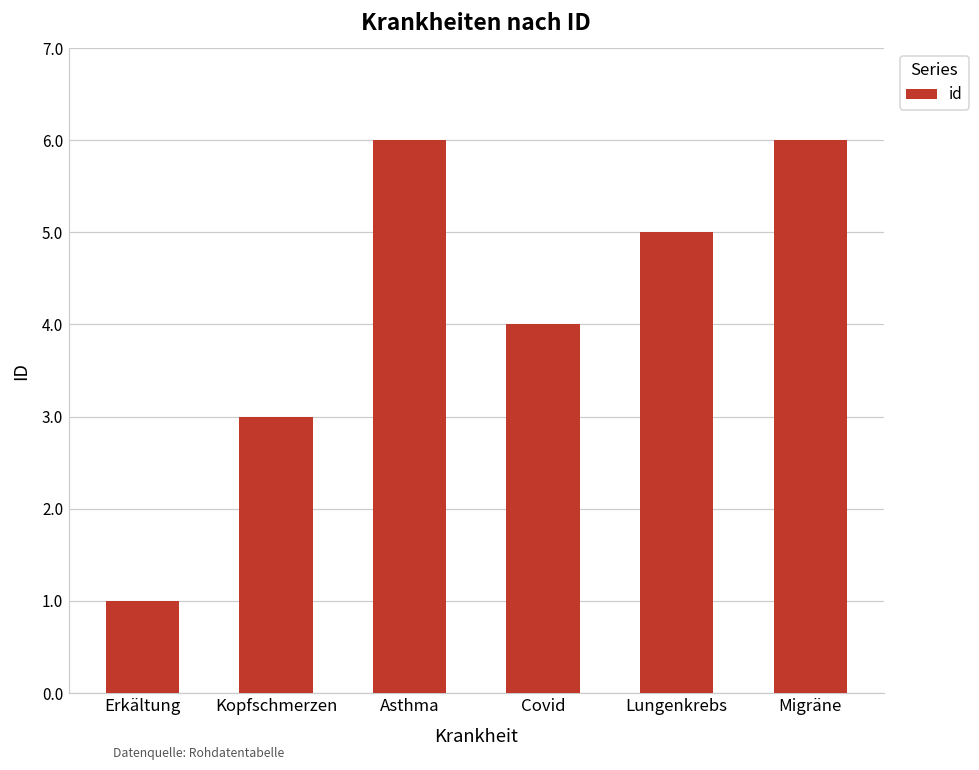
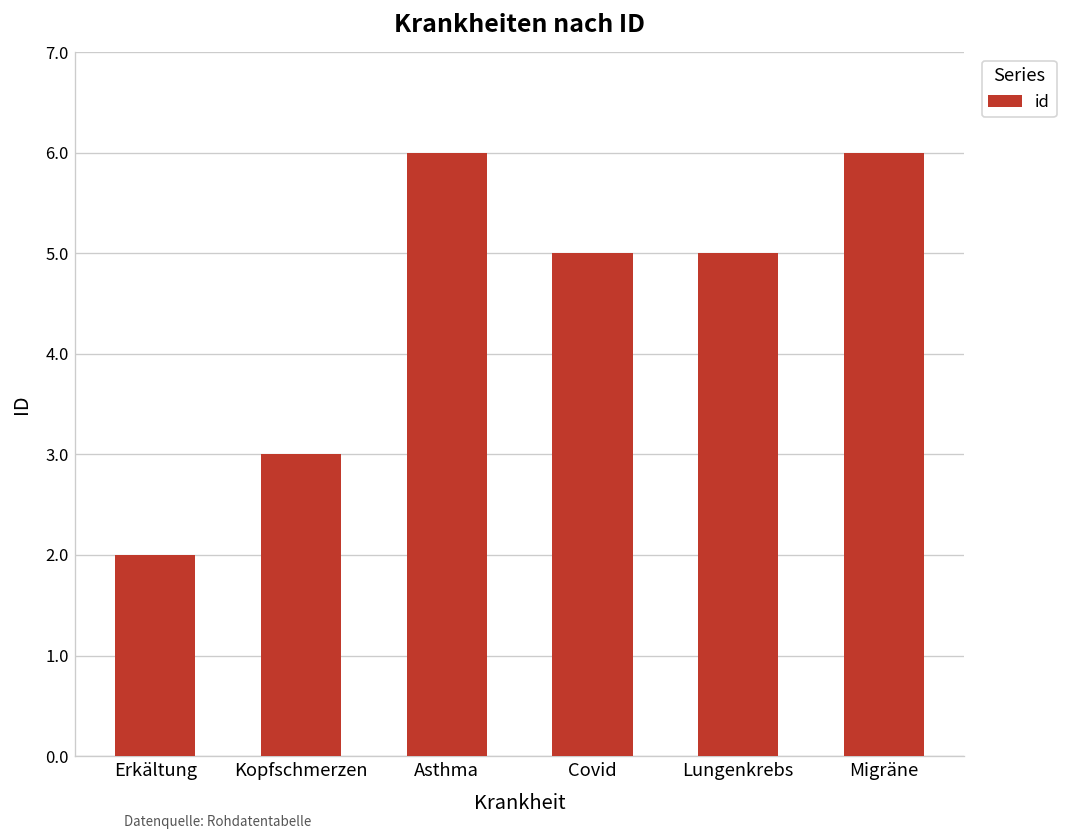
Erkältung: 1 -> 2
Covid: 4 -> 5
